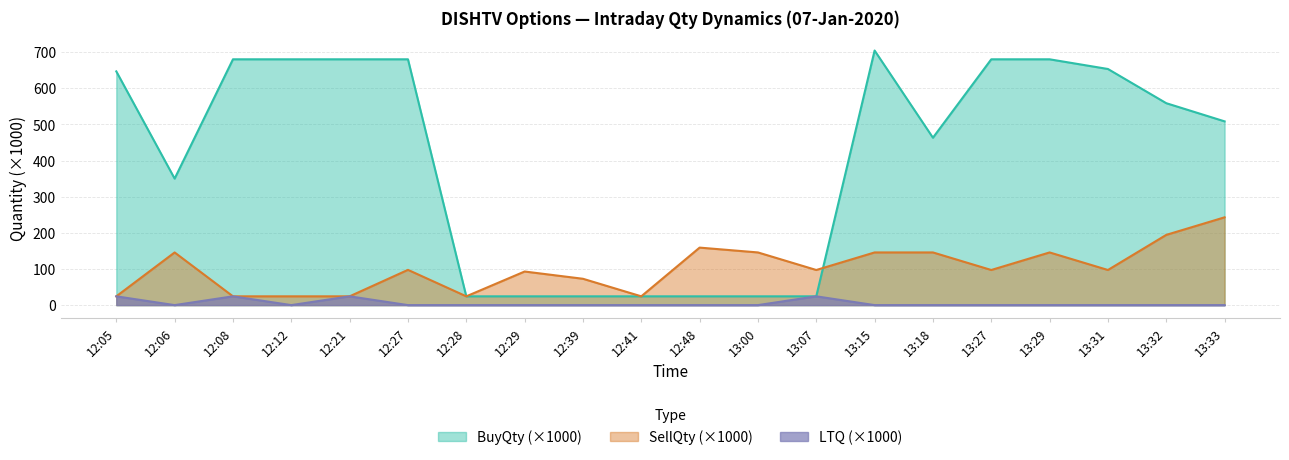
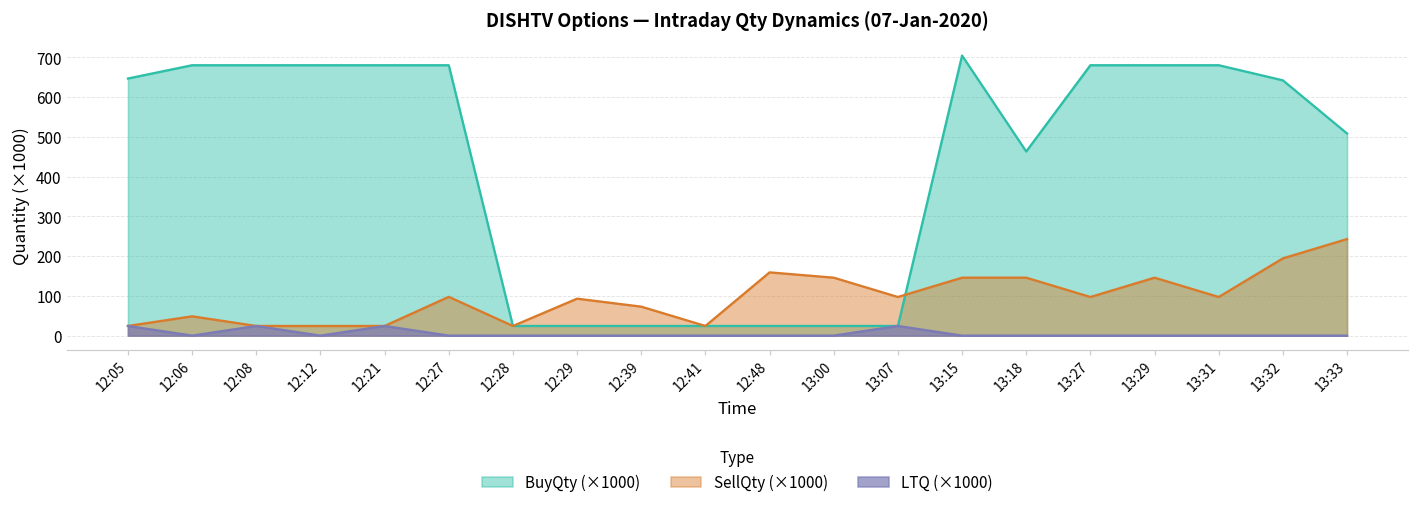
BuyQty (×1000), 12:06: 350 -> 680
SellQty (×1000), 12:06: 150 -> 50
BuyQty (×1000), 13:31: 650 -> 680
BuyQty (×1000), 13:32: 560 -> 640
